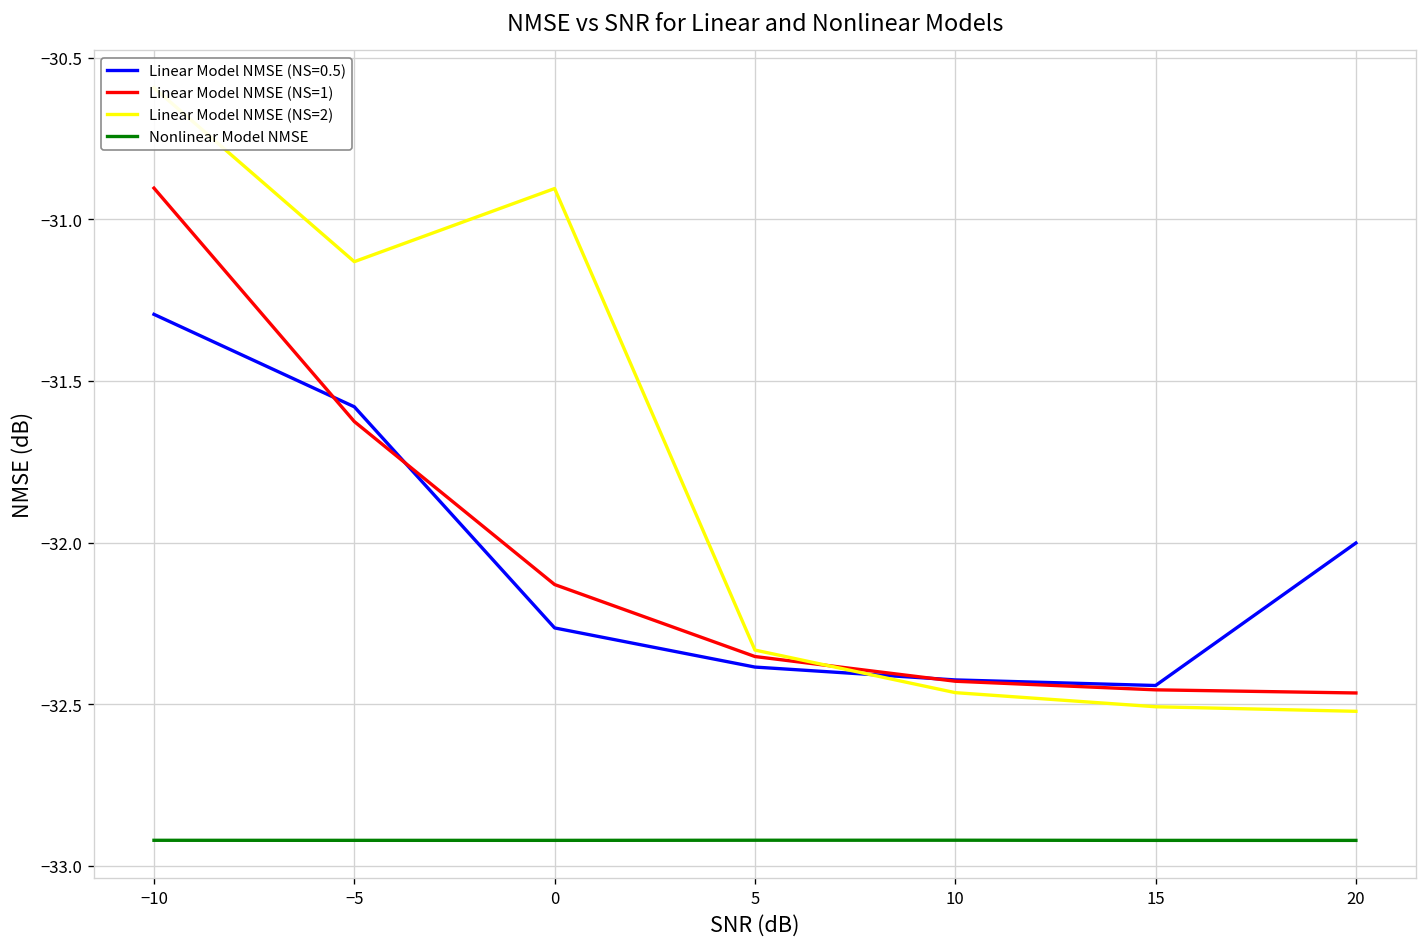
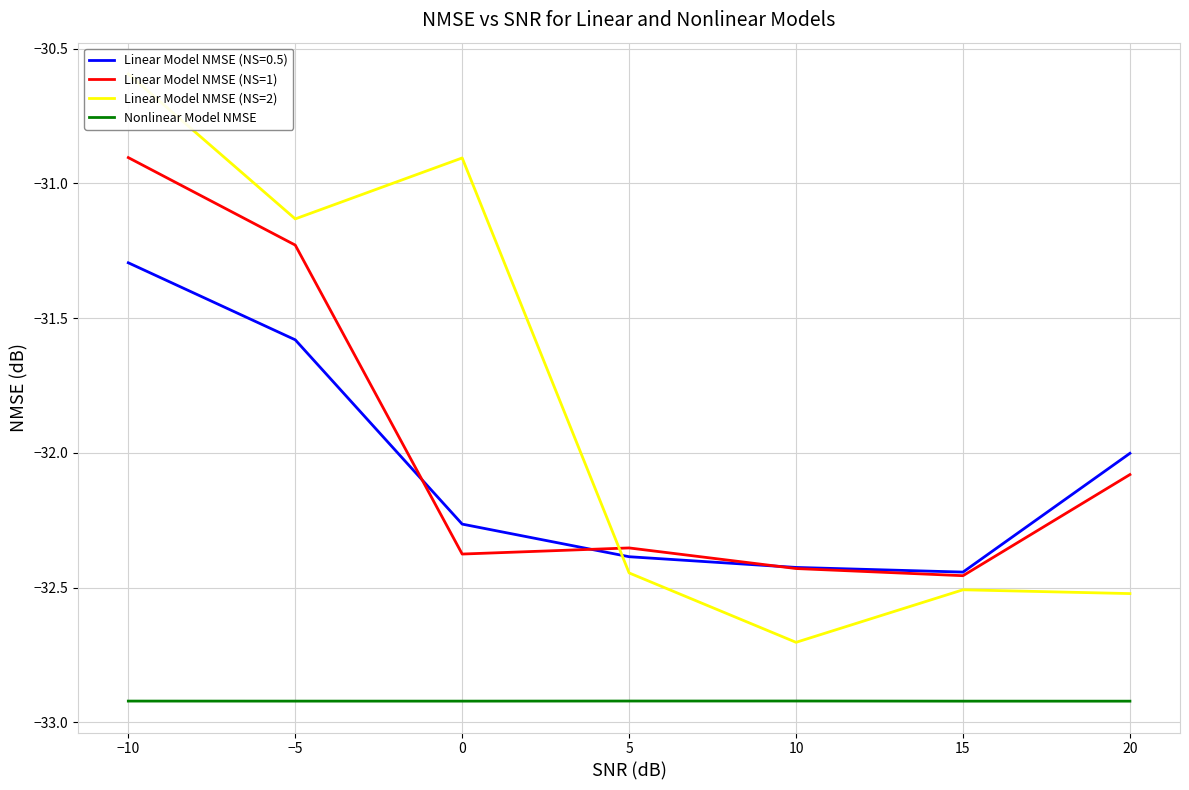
Linear Model NMSE (NS=1), −5: -31.63 -> -31.23
Linear Model NMSE (NS=1), 0: -32.13 -> -32.38
Linear Model NMSE (NS=2), 5: -32.33 -> -32.45
Linear Model NMSE (NS=2), 10: -32.46 -> -32.70
Linear Model NMSE (NS=1), 20: -32.47 -> -32.08
